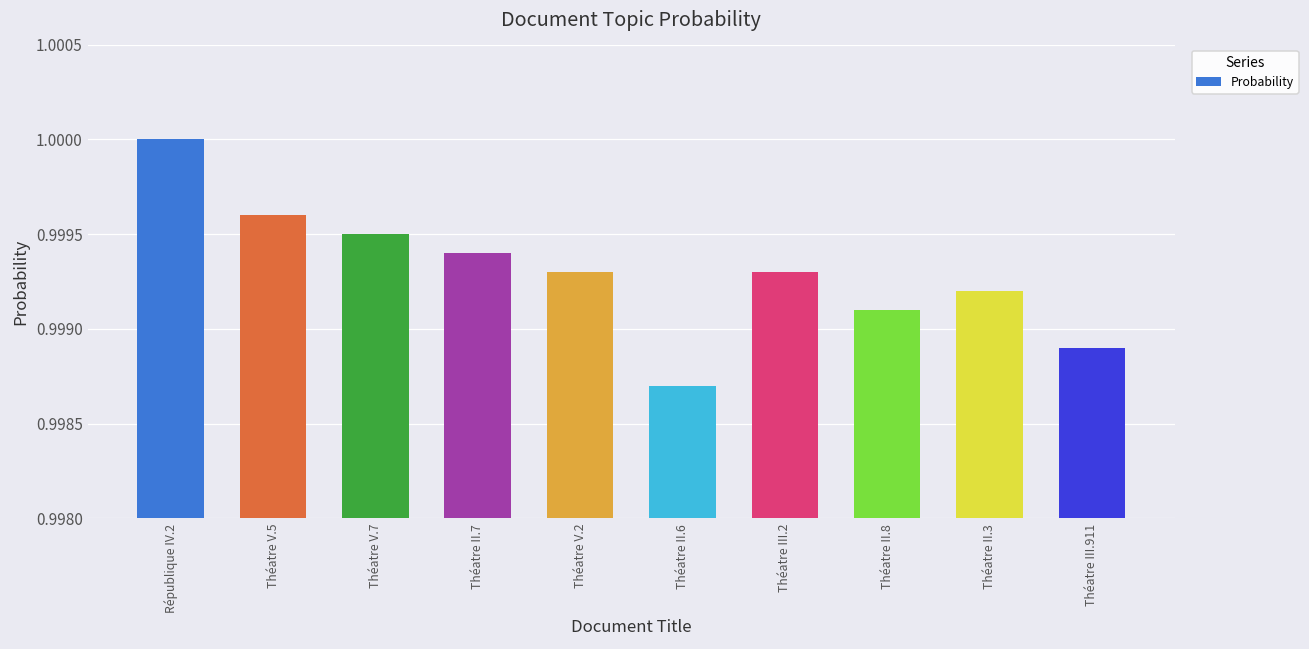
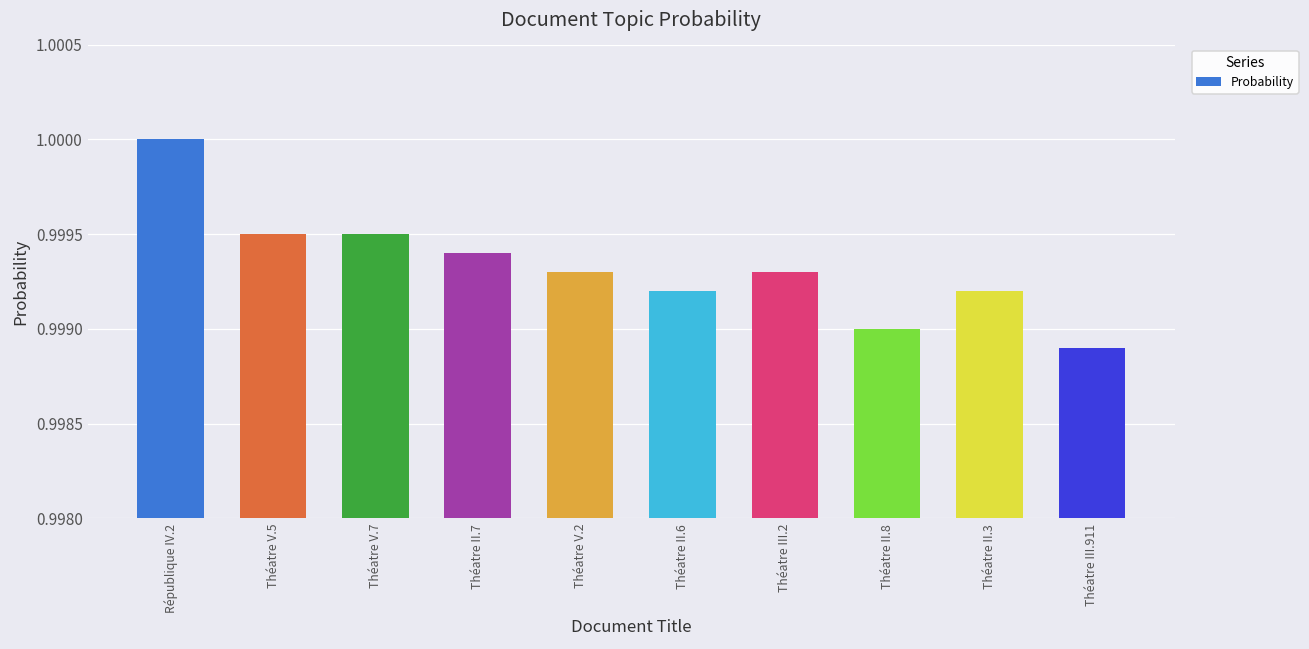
Théatre V.5: 0.9996 -> 0.9995
Théatre II.6: 0.9987 -> 0.9992
Théatre II.8: 0.9991 -> 0.9990
